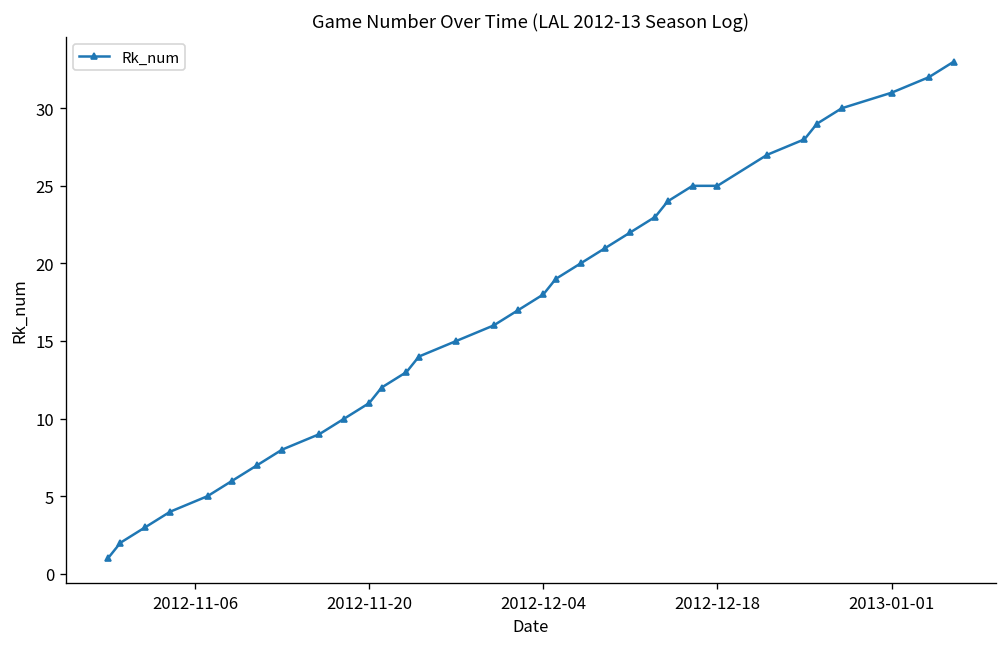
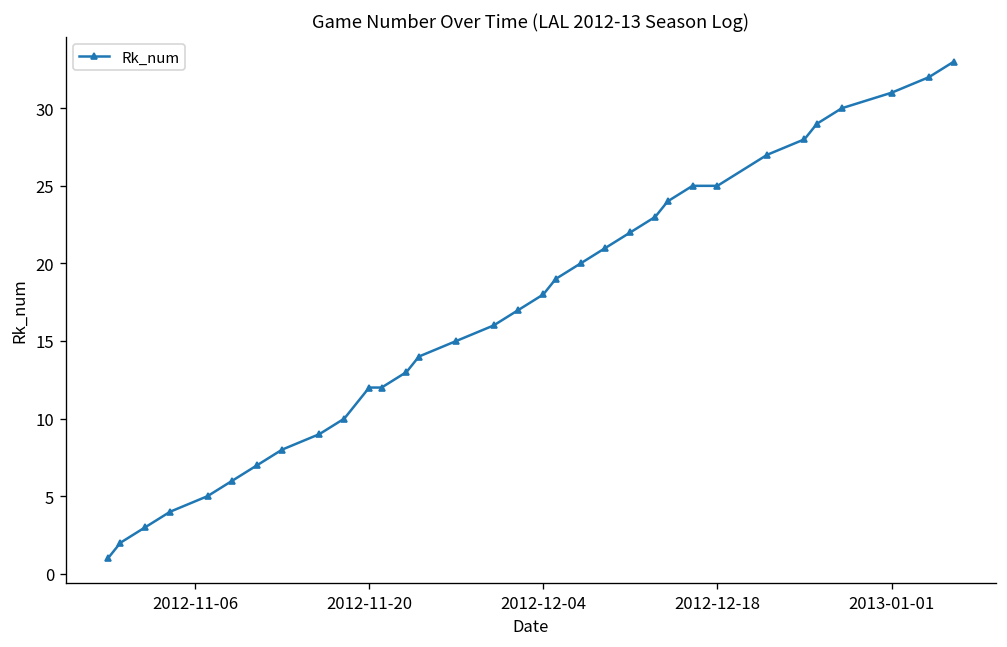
2012-11-20: 11 -> 12
